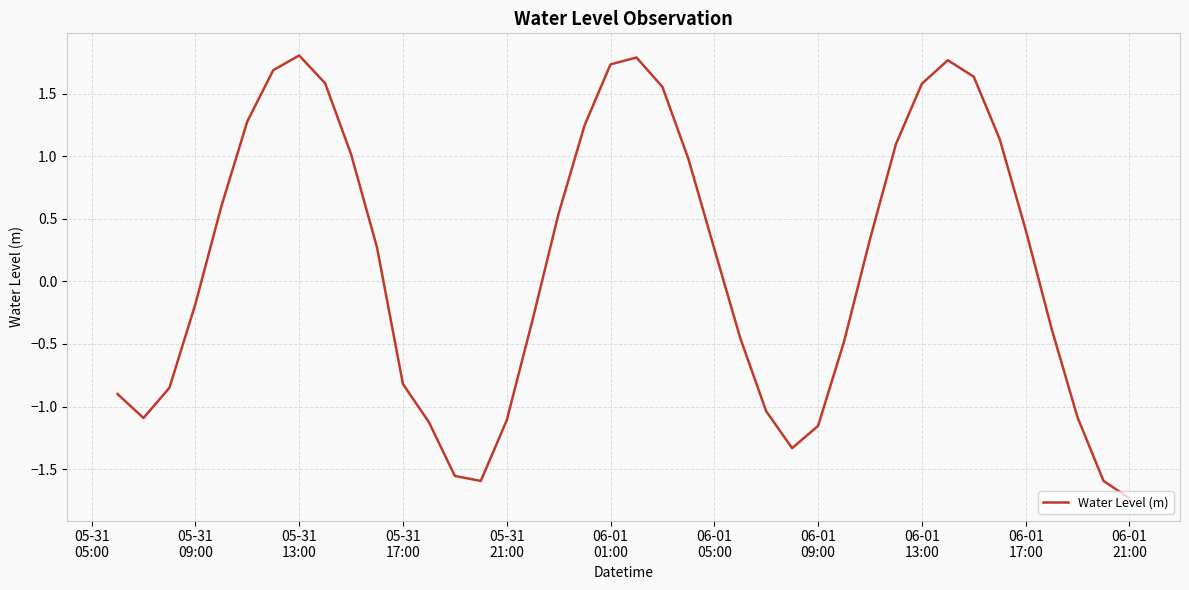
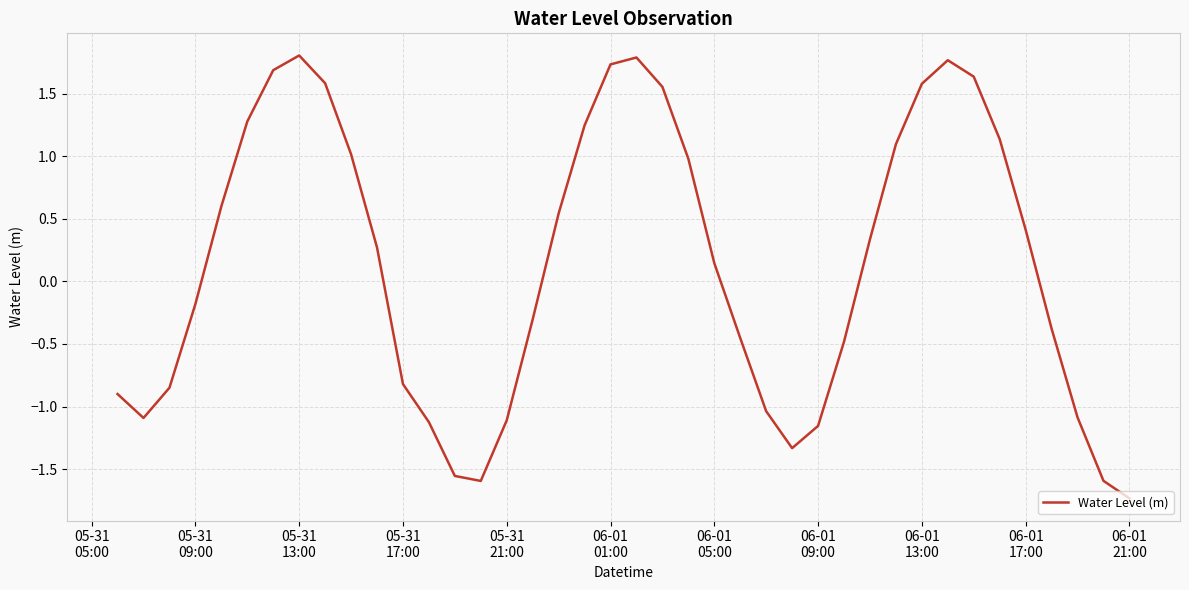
06-01 05:00: 0.26 -> 0.15
